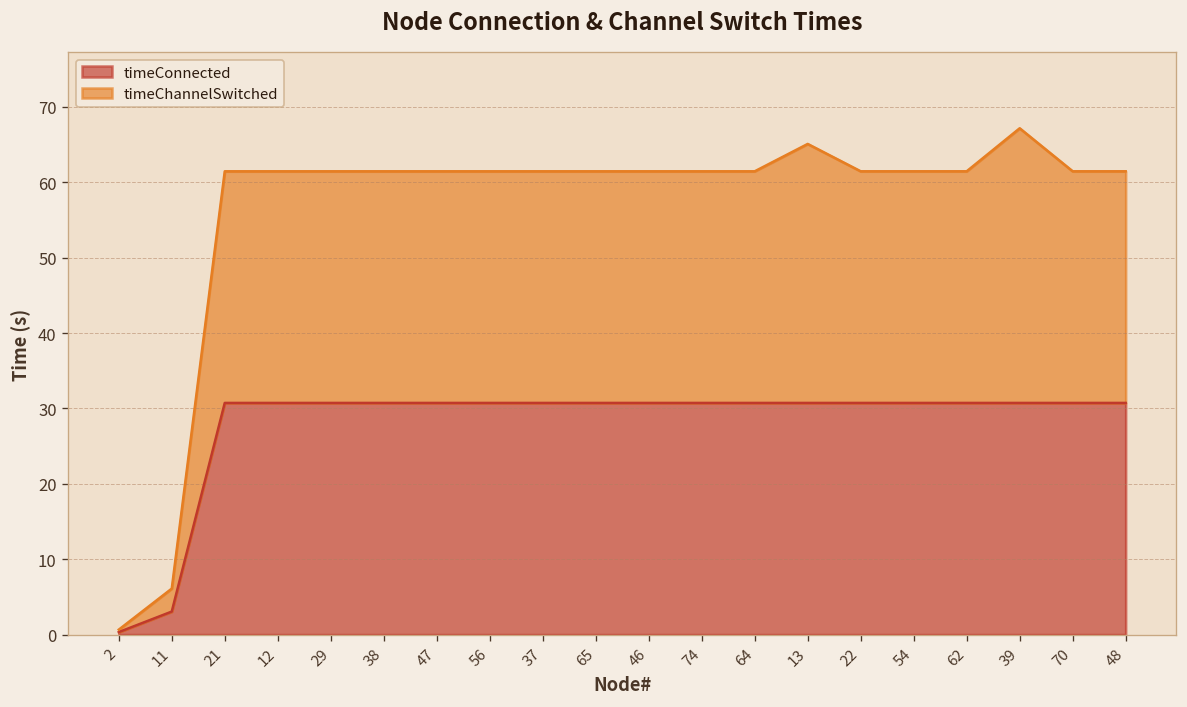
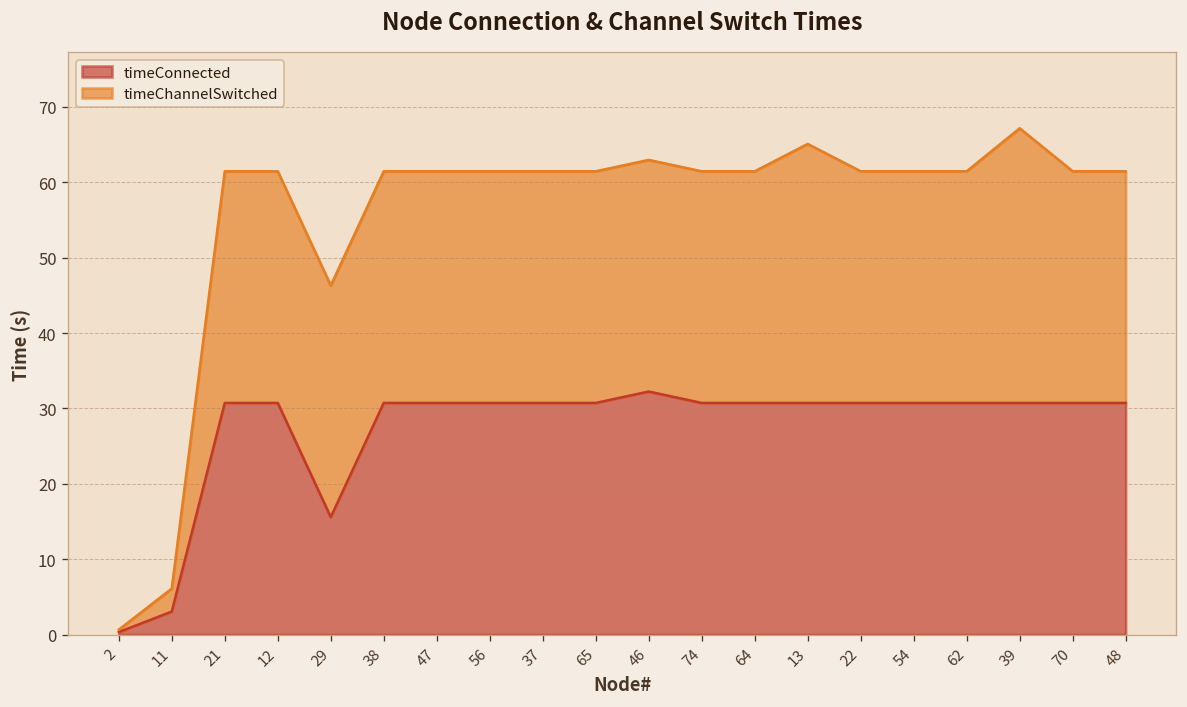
timeConnected, 29: 31 -> 16
timeConnected, 46: 31 -> 32
